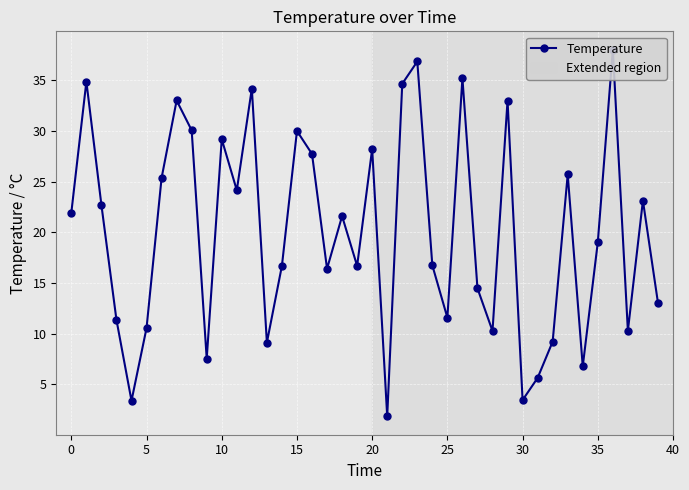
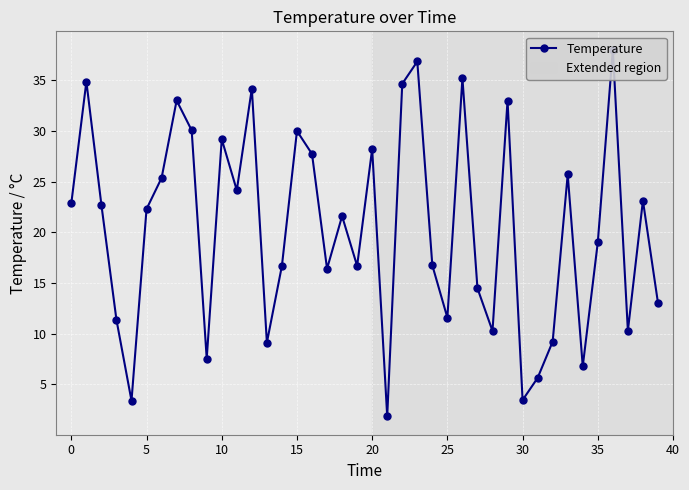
0: 22.0 -> 22.9
5: 10.5 -> 22.3
